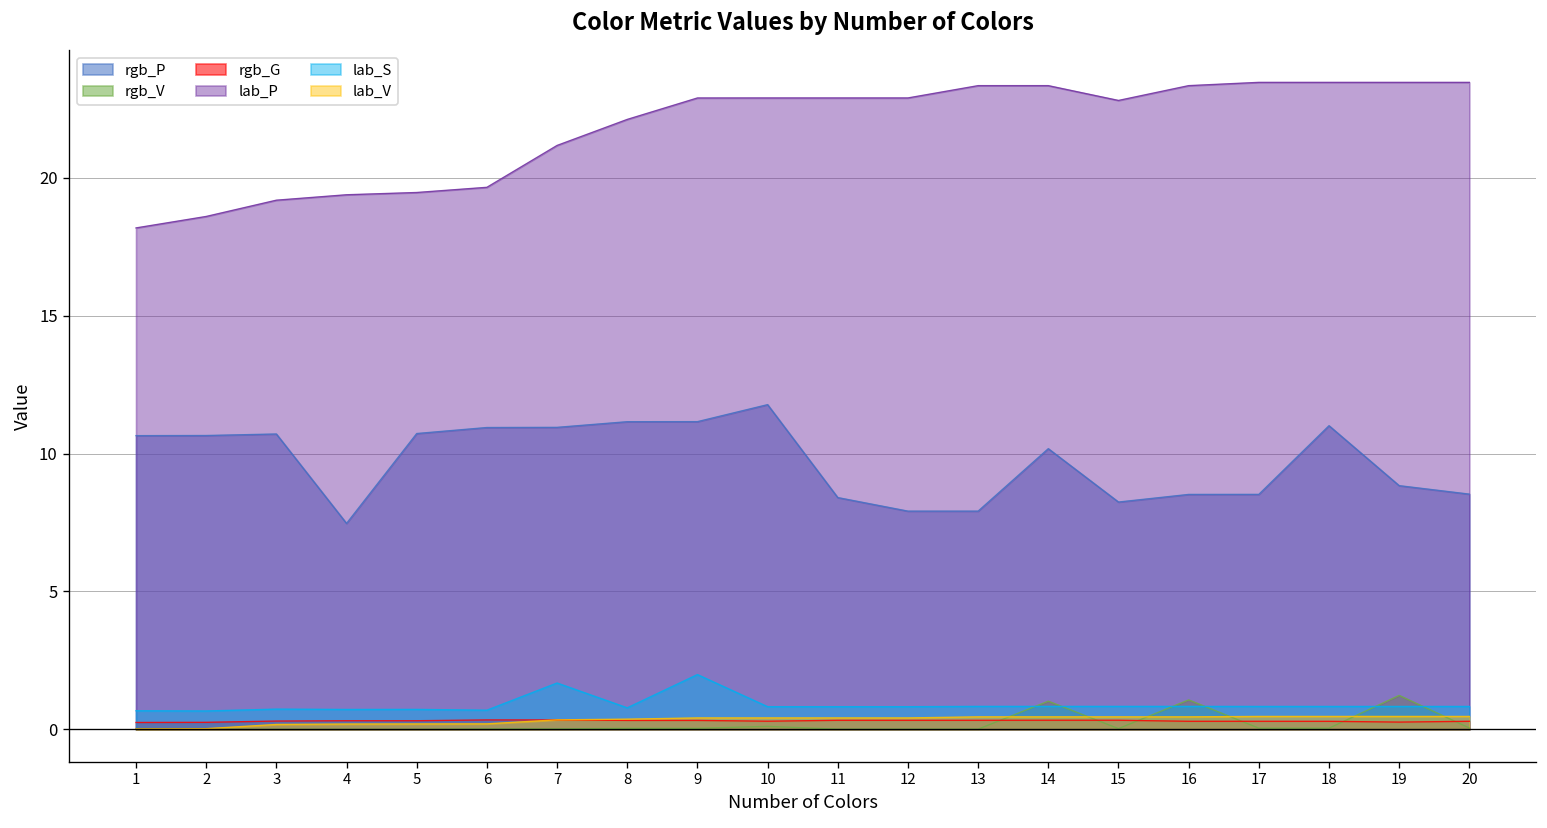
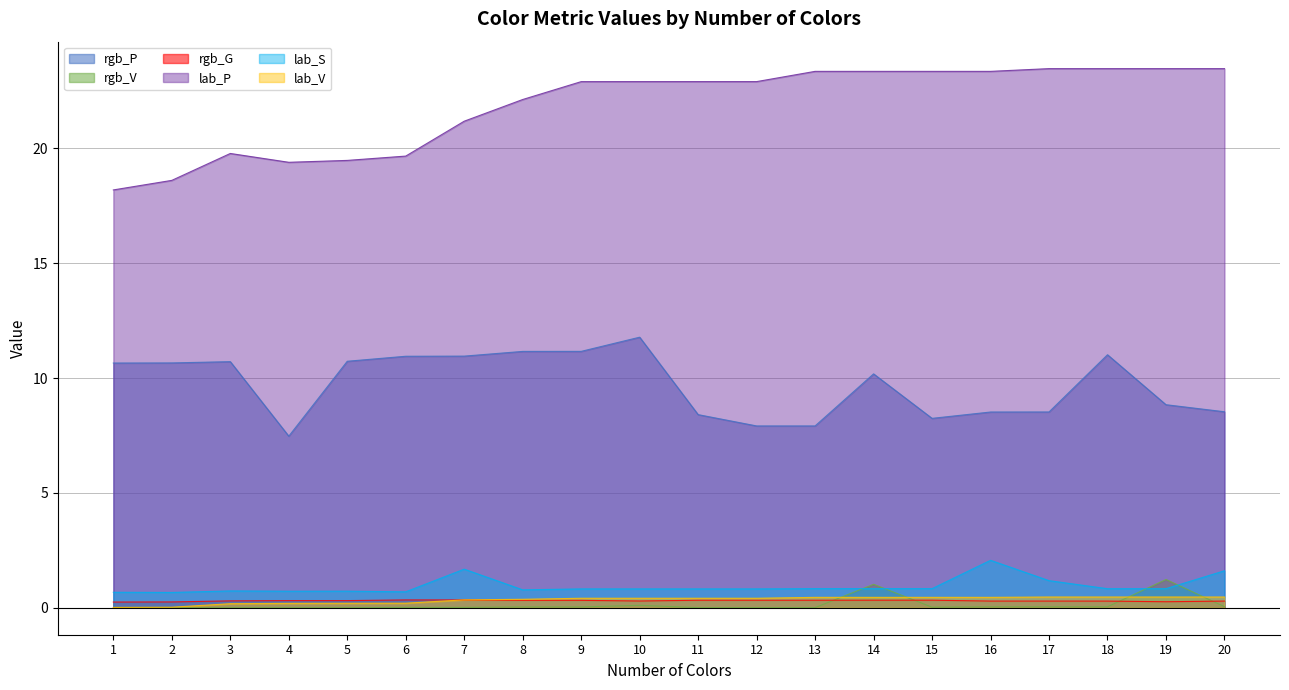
lab_P, 3: 19.2 -> 19.8
lab_S, 9: 2.0 -> 0.8
lab_P, 15: 22.8 -> 23.3
rgb_V, 16: 1.1 -> 0.0
lab_S, 16: 0.8 -> 2.1
lab_S, 17: 0.8 -> 1.2
lab_S, 20: 0.8 -> 1.6
